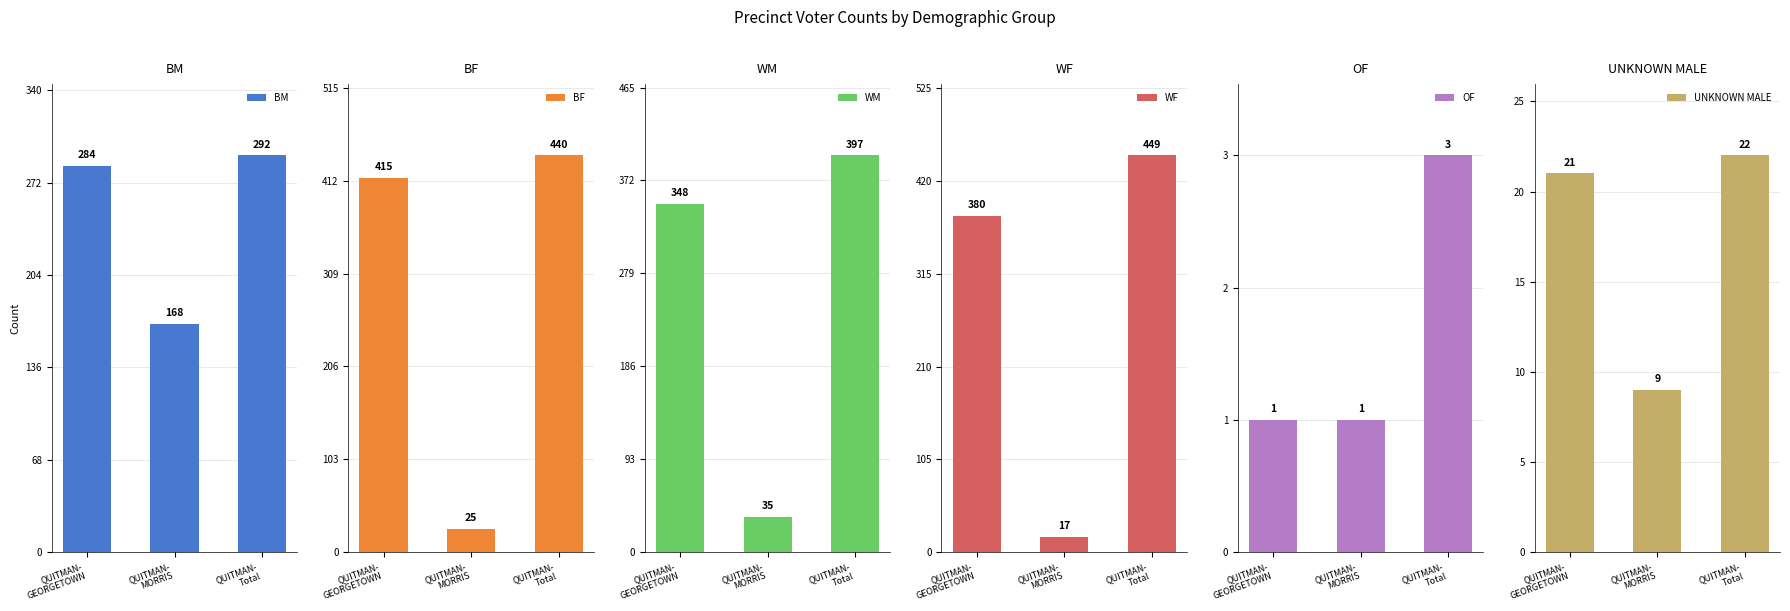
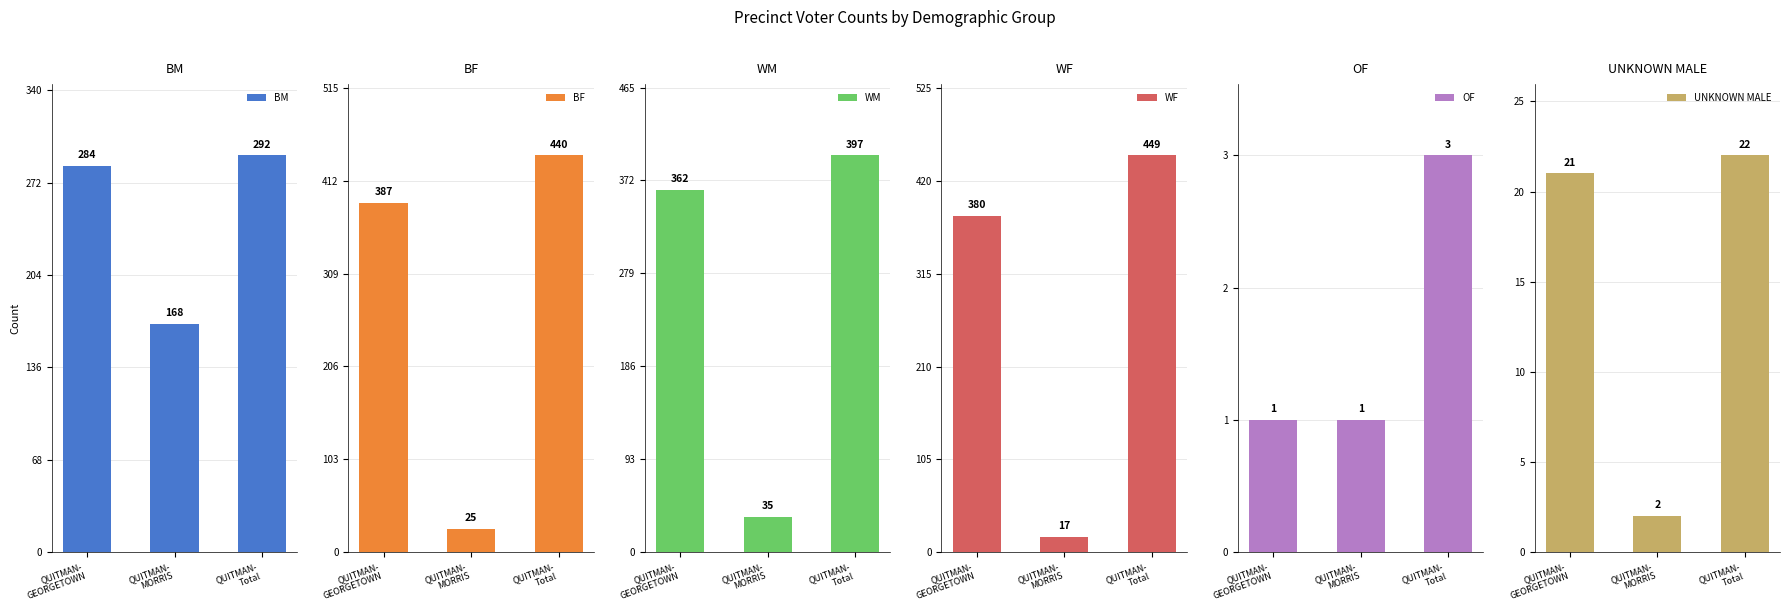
BF, QUITMAN- GEORGETOWN: 415 -> 387
WM, QUITMAN- GEORGETOWN: 348 -> 362
UNKNOWN MALE, QUITMAN- MORRIS: 9 -> 2
